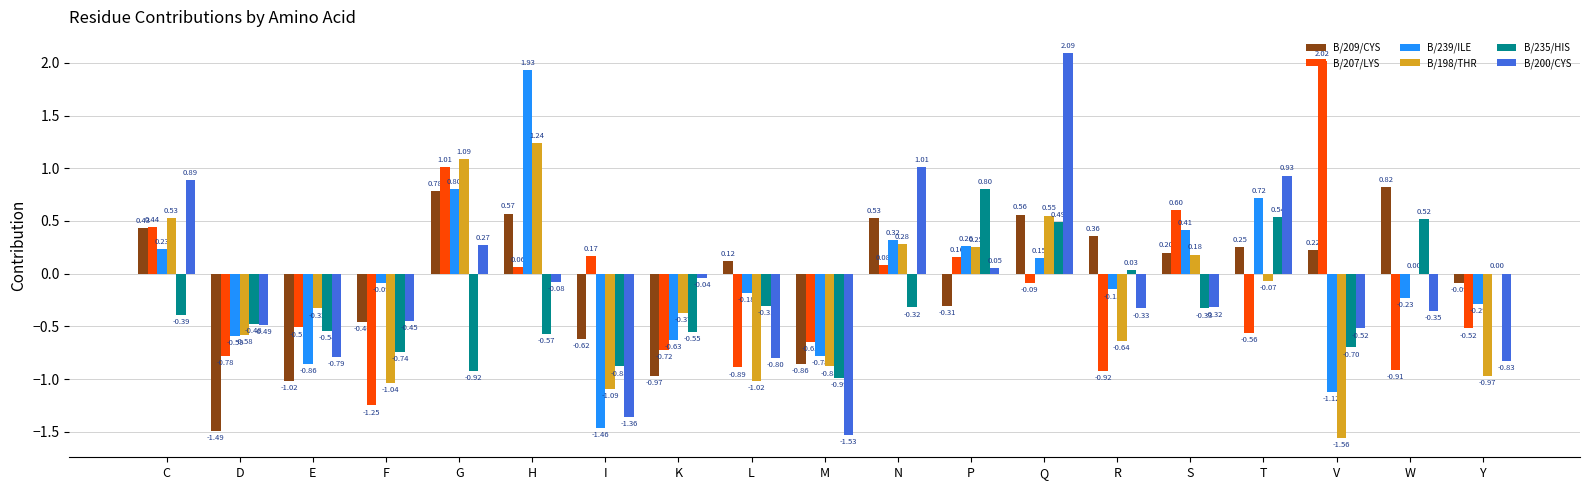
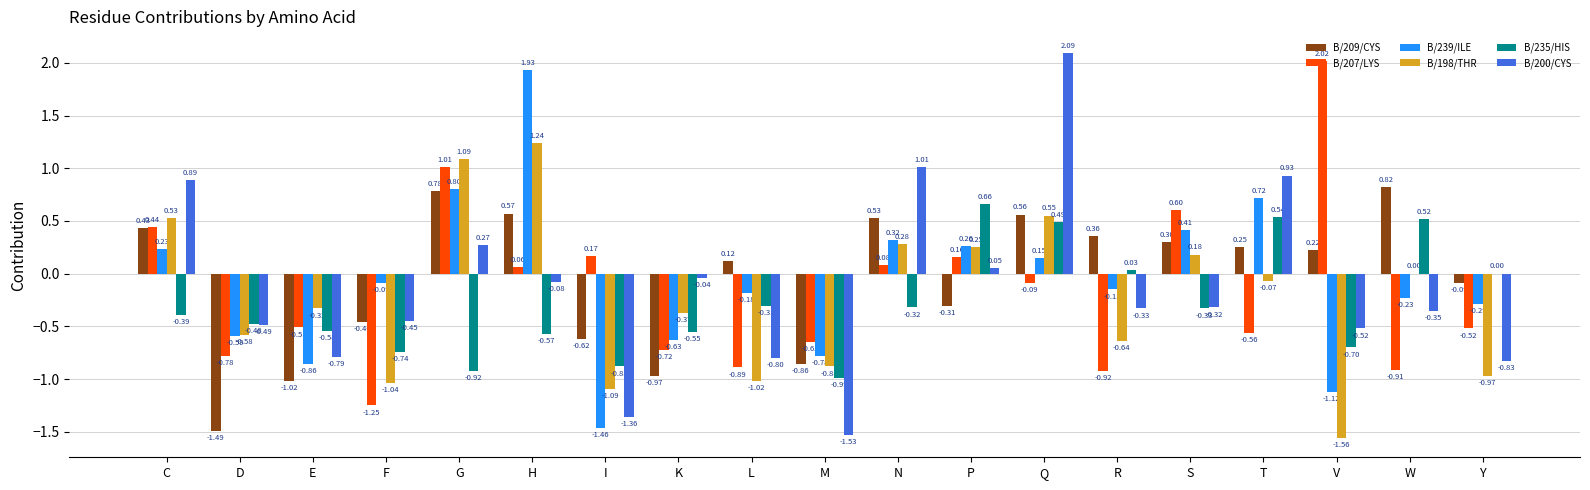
B/235/HIS, P: 0.80 -> 0.66
B/209/CYS, S: 0.20 -> 0.30
